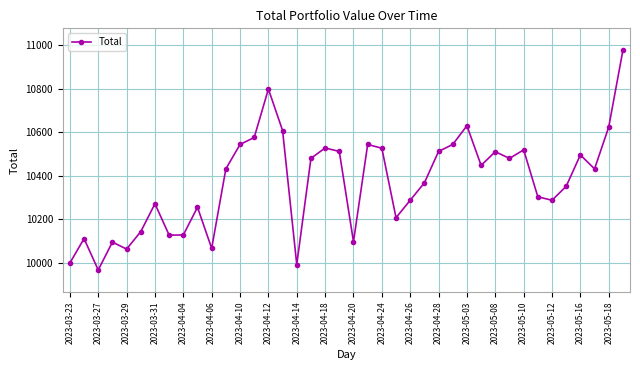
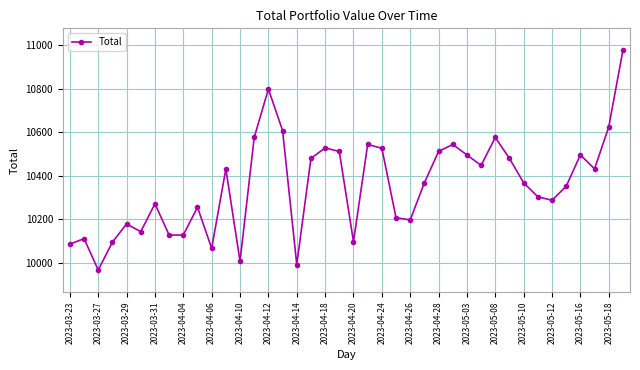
2023-03-23: 10000 -> 10090
2023-03-29: 10060 -> 10180
2023-04-10: 10540 -> 10010
2023-04-26: 10290 -> 10200
2023-05-03: 10630 -> 10500
2023-05-08: 10510 -> 10580
2023-05-10: 10520 -> 10370
